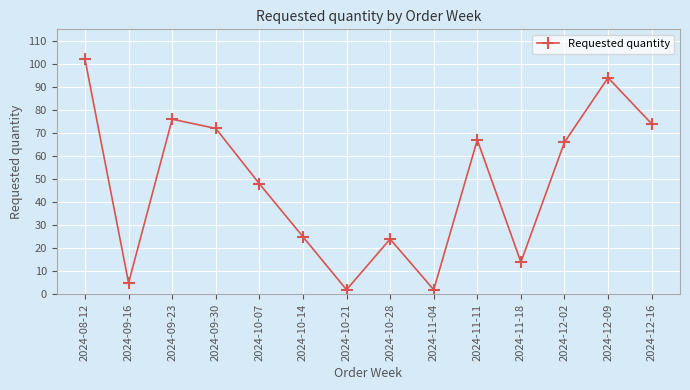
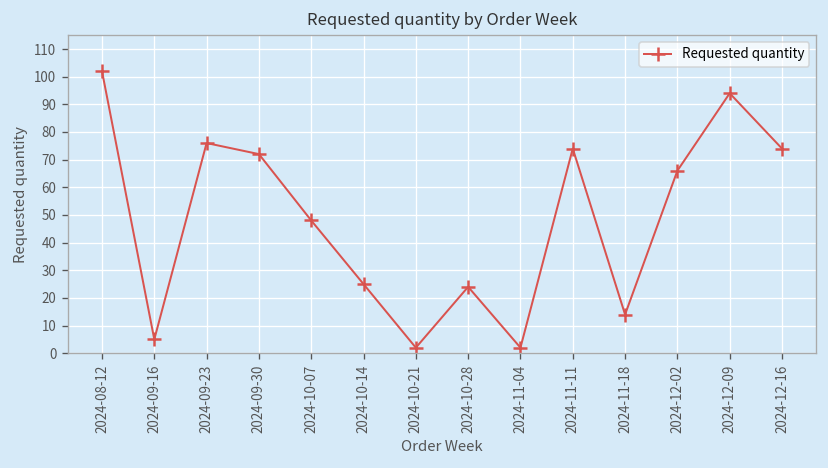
2024-11-11: 67 -> 74
